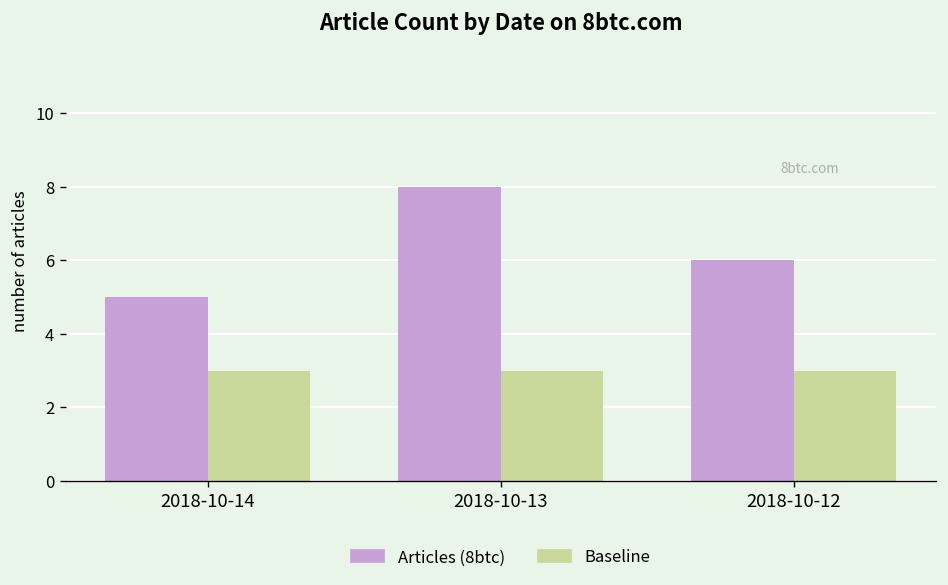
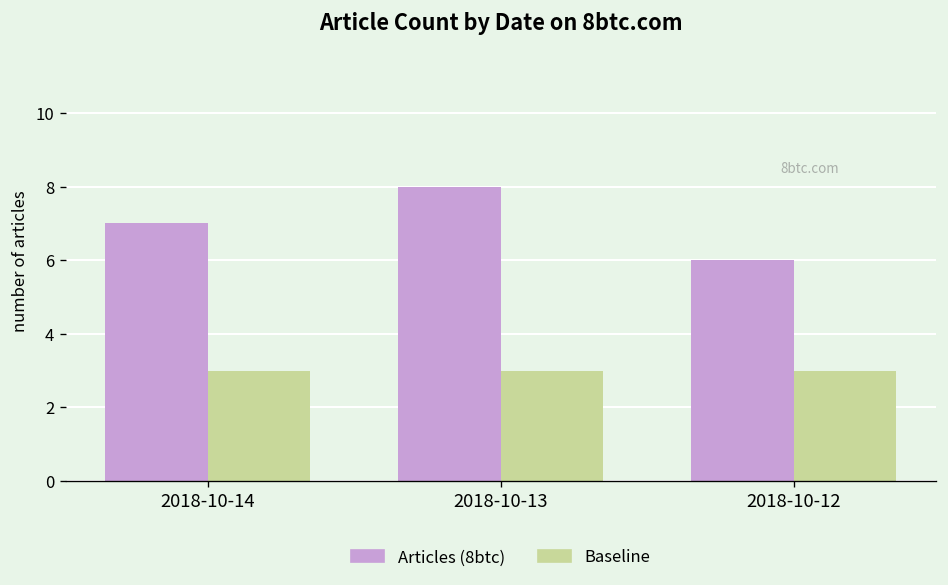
Articles (8btc), 2018-10-14: 5 -> 7
